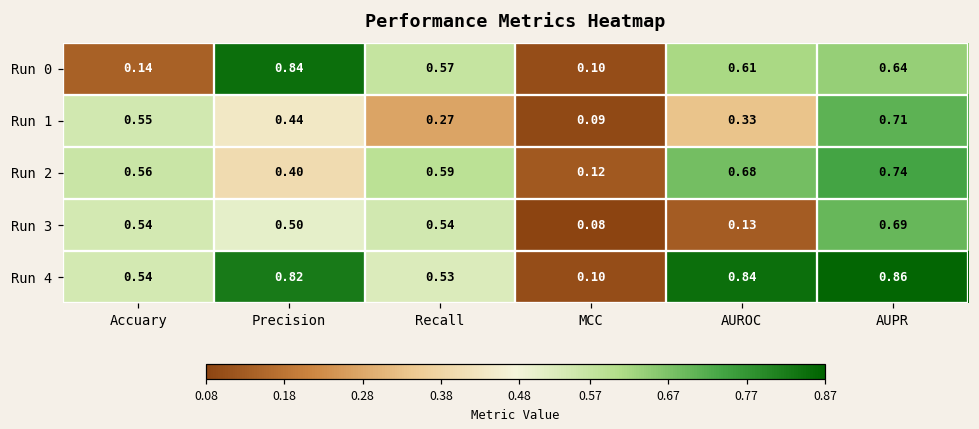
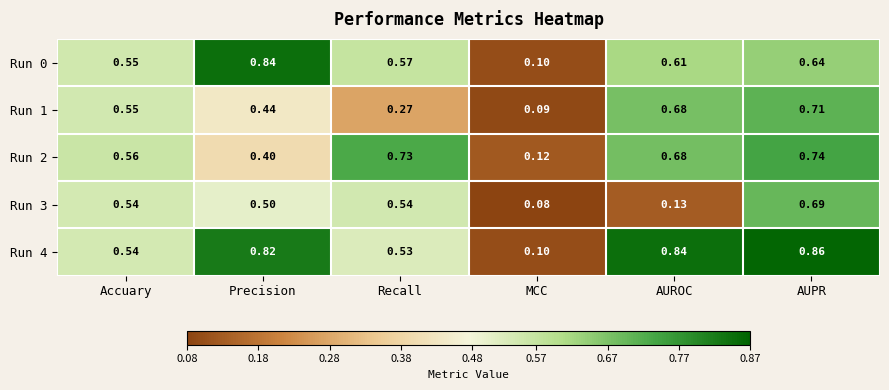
Run 0, Accuary: 0.14 -> 0.55
Run 1, AUROC: 0.33 -> 0.68
Run 2, Recall: 0.59 -> 0.73
